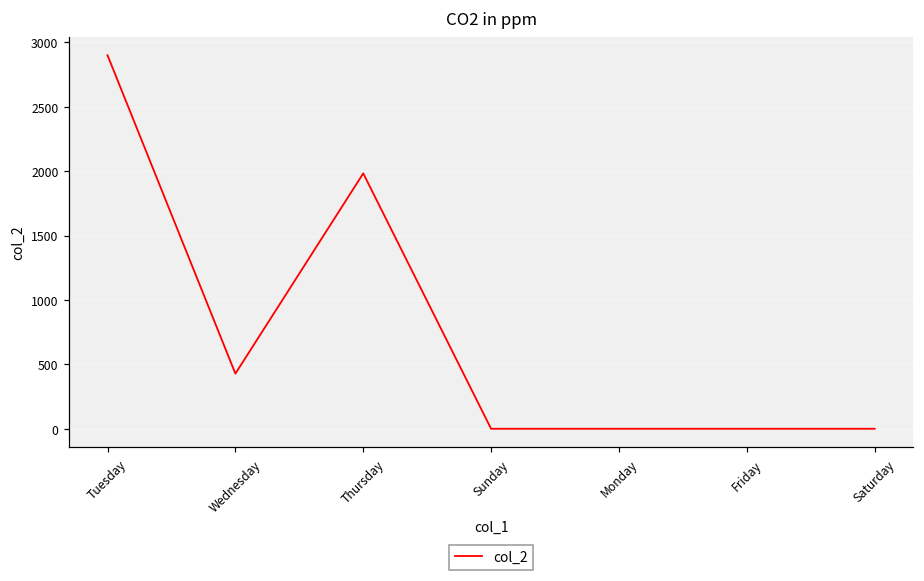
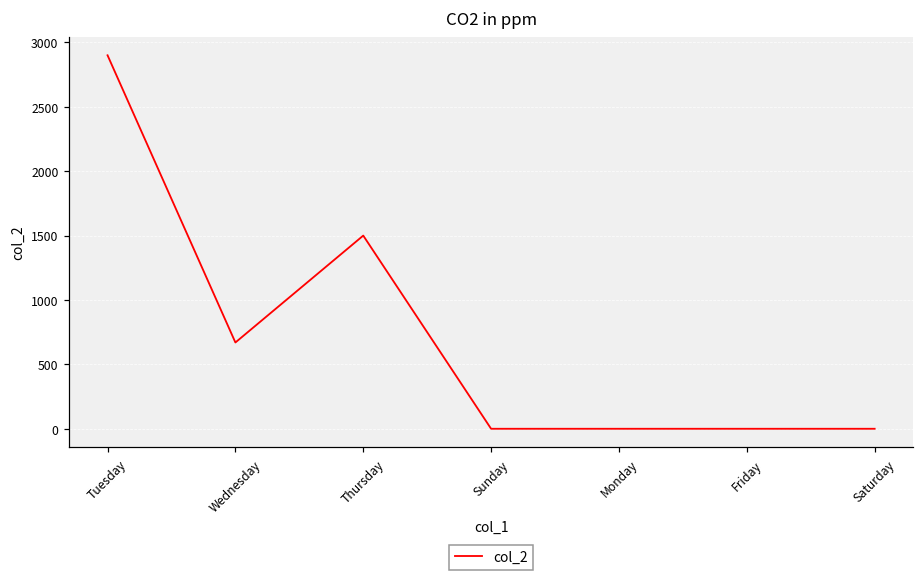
Wednesday: 430 -> 670
Thursday: 1980 -> 1500
